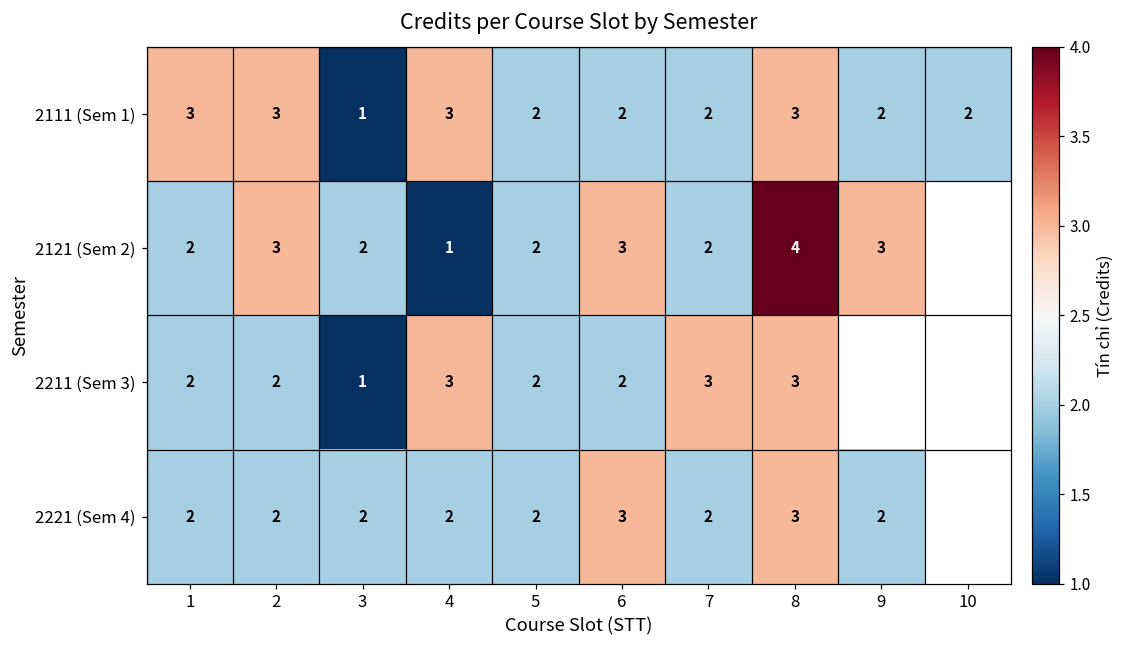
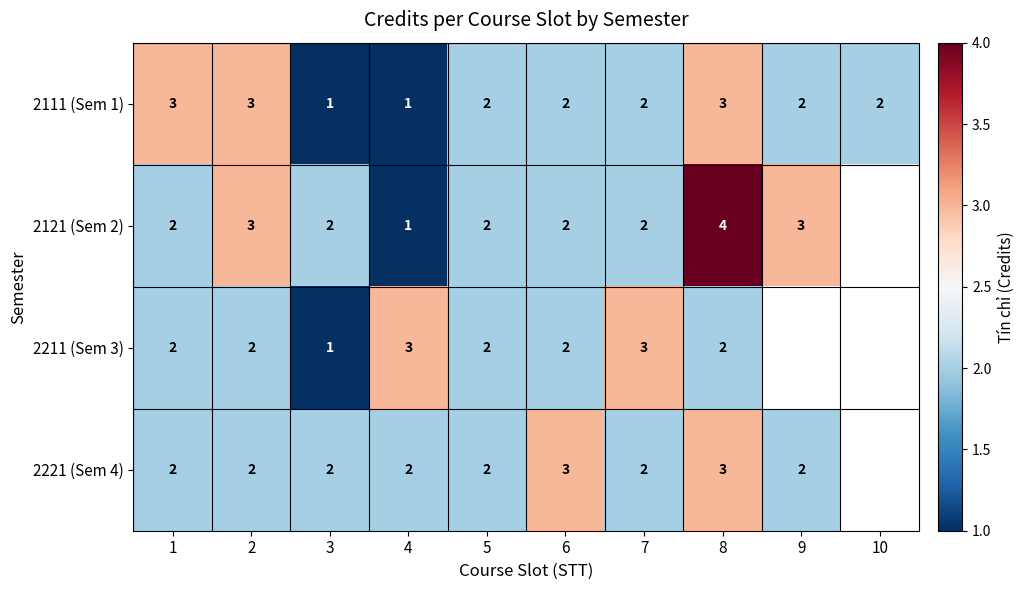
2111 (Sem 1), 4: 3 -> 1
2121 (Sem 2), 6: 3 -> 2
2211 (Sem 3), 8: 3 -> 2
